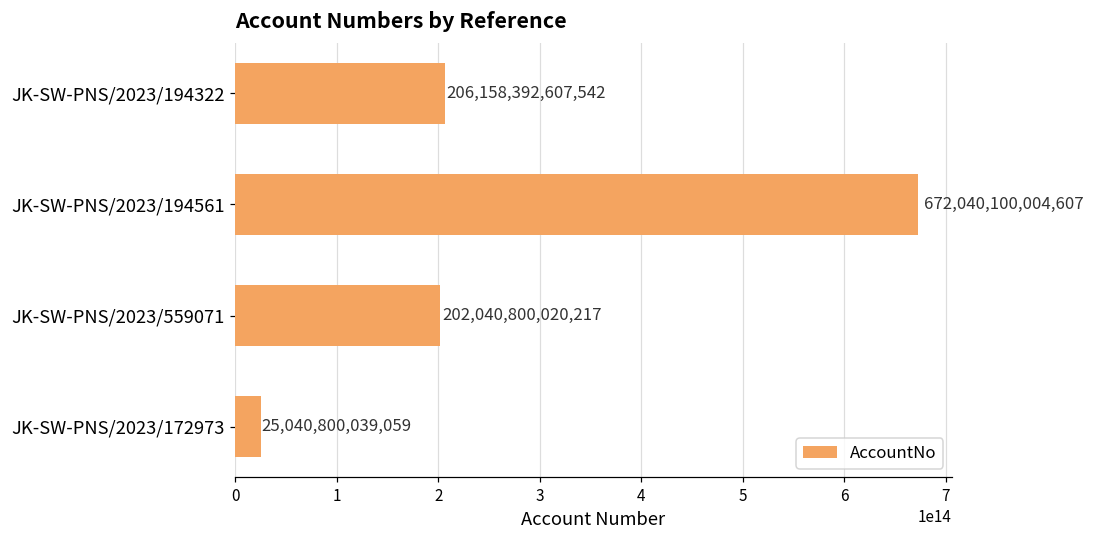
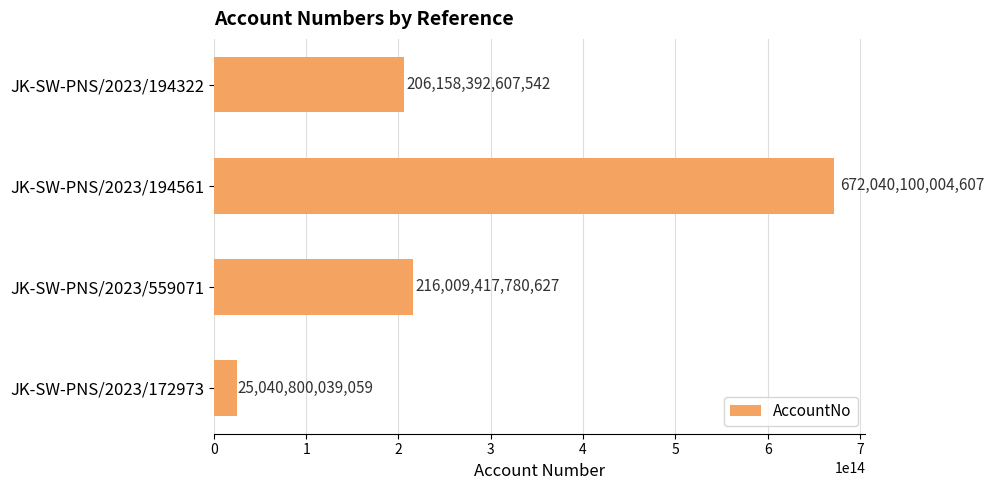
JK-SW-PNS/2023/559071: 202,040,800,020,217 -> 216,009,417,780,627
